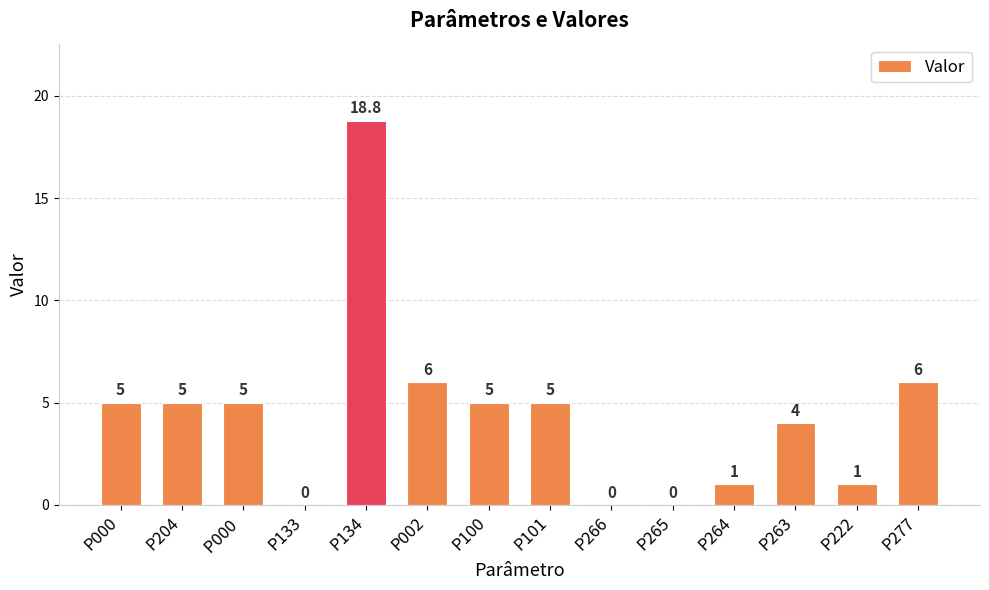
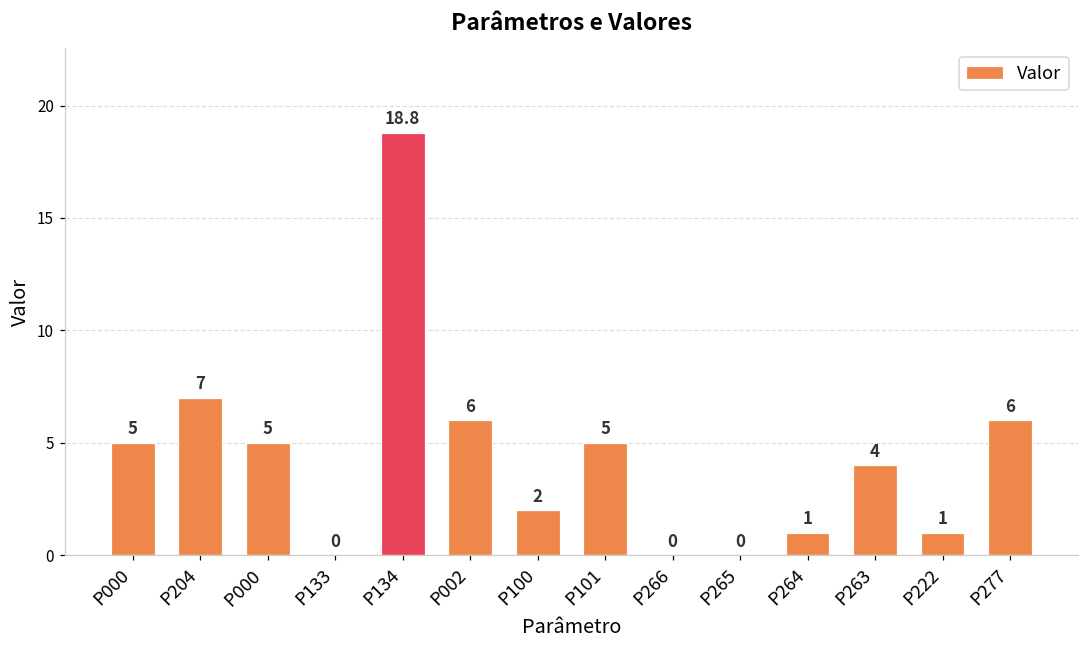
P204: 5 -> 7
P100: 5 -> 2
